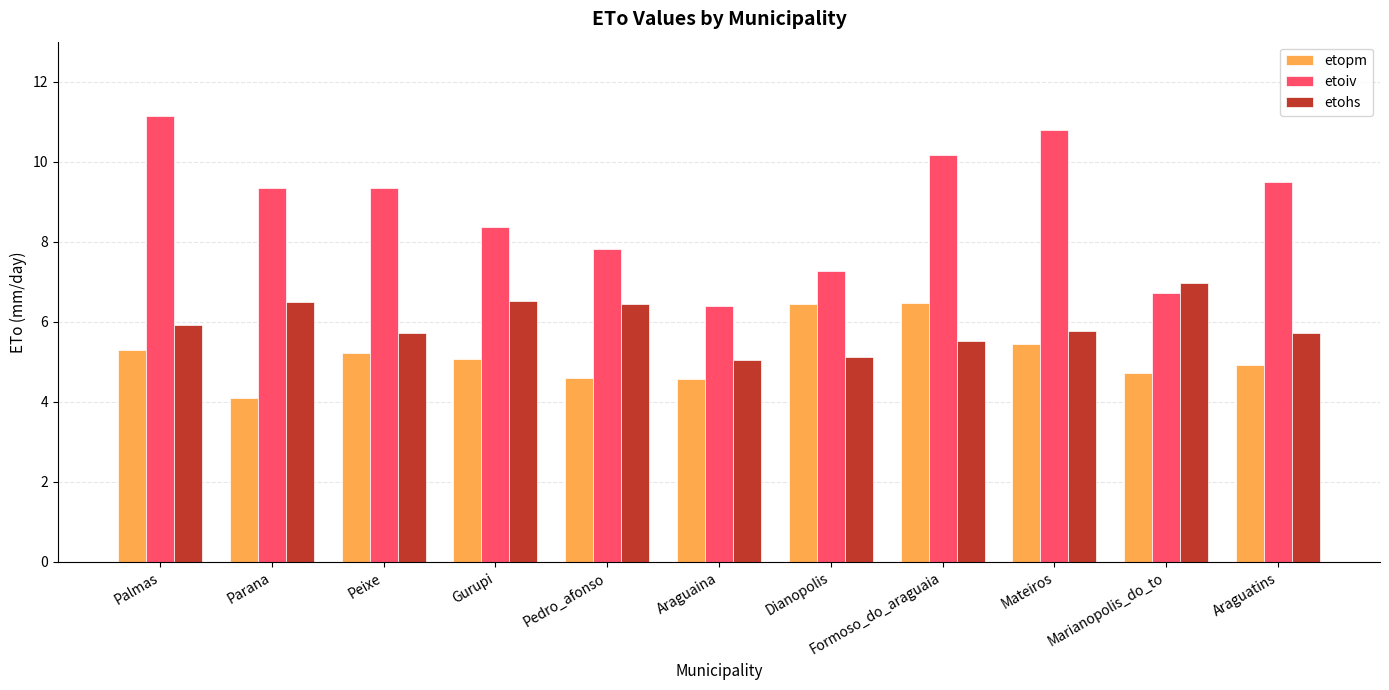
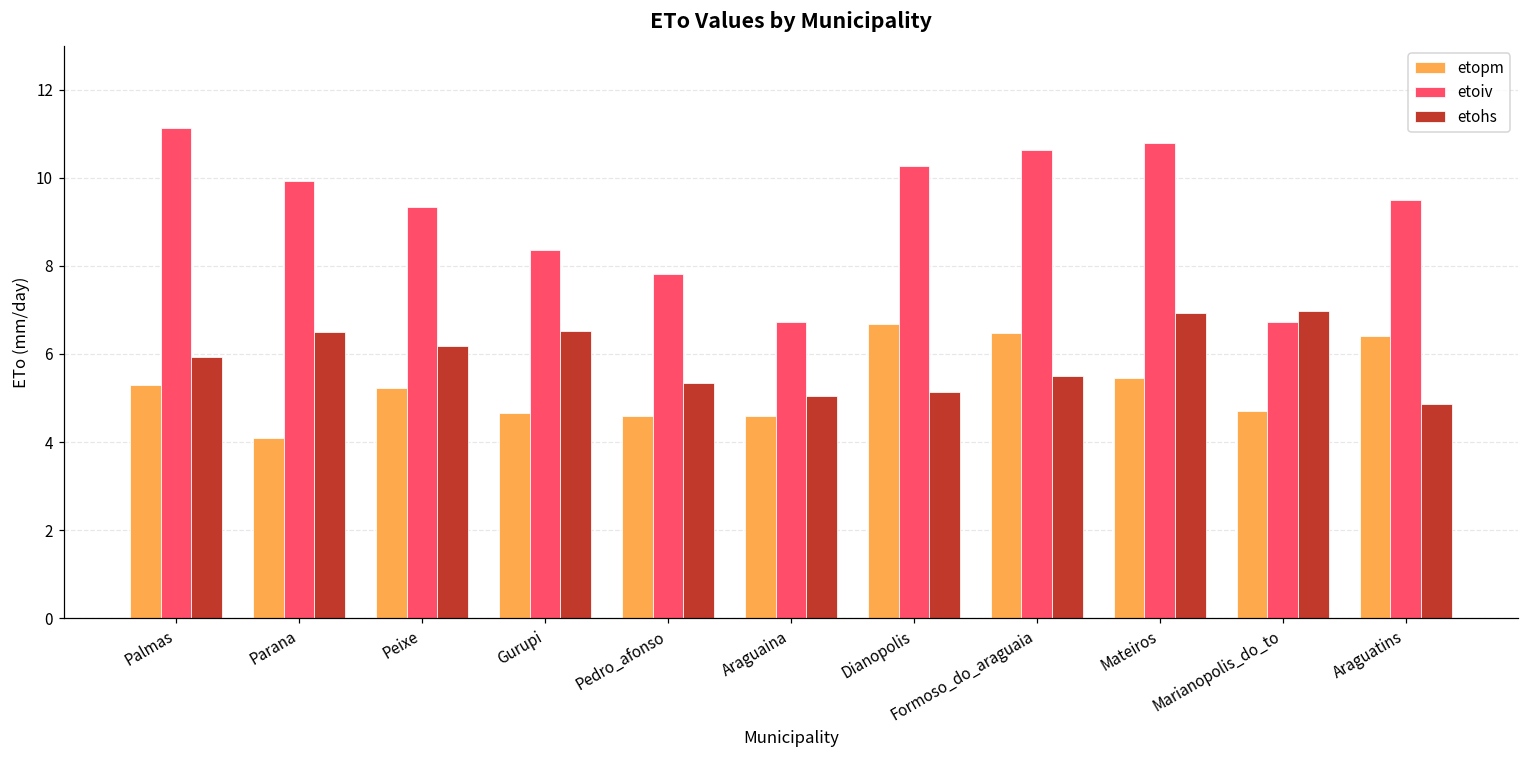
etoiv, Parana: 9.4 -> 9.9
etohs, Peixe: 5.7 -> 6.2
etopm, Gurupi: 5.1 -> 4.7
etohs, Pedro_afonso: 6.4 -> 5.3
etoiv, Araguaina: 6.4 -> 6.7
etopm, Dianopolis: 6.4 -> 6.7
etoiv, Dianopolis: 7.3 -> 10.3
etoiv, Formoso_do_araguaia: 10.2 -> 10.6
etohs, Mateiros: 5.8 -> 6.9
etopm, Araguatins: 4.9 -> 6.4
etohs, Araguatins: 5.7 -> 4.9
